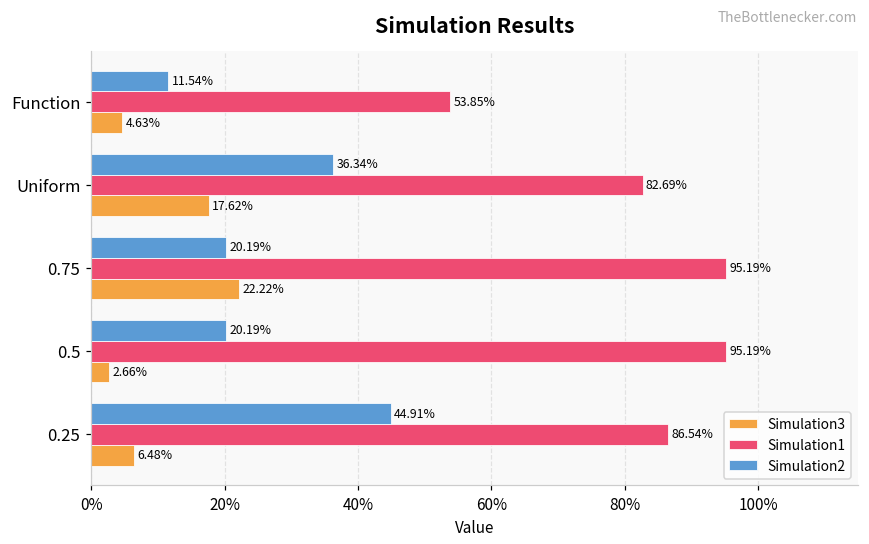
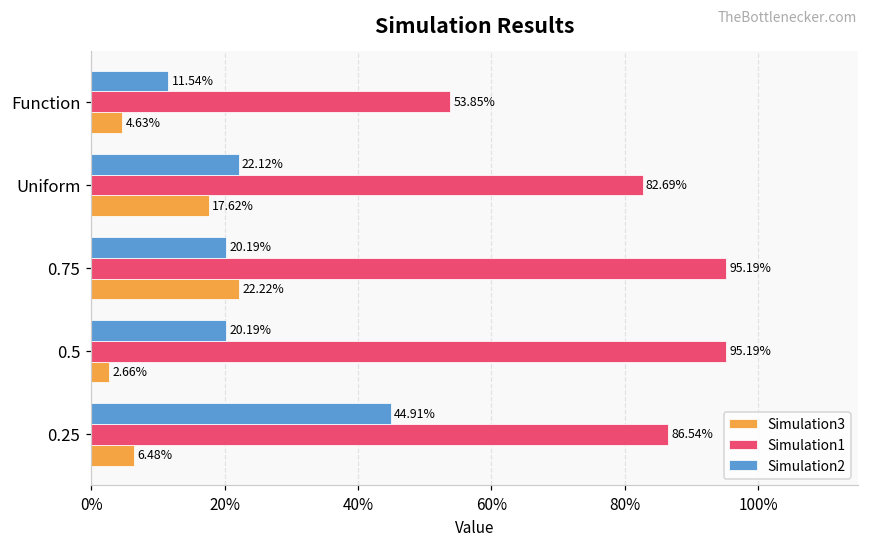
Simulation2, Uniform: 36.34% -> 22.12%
